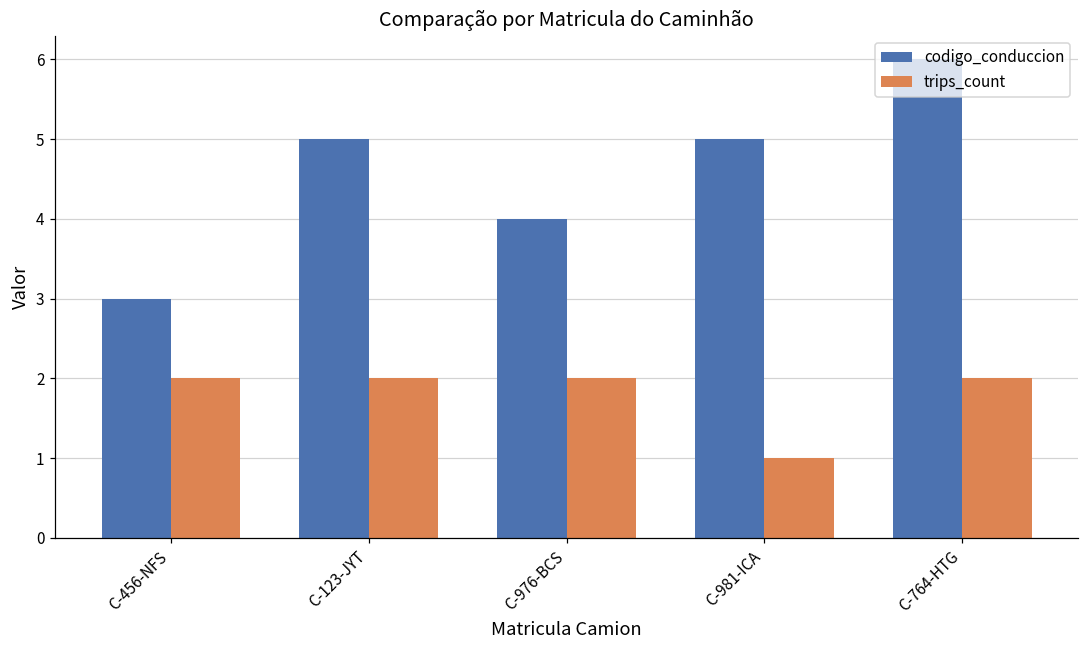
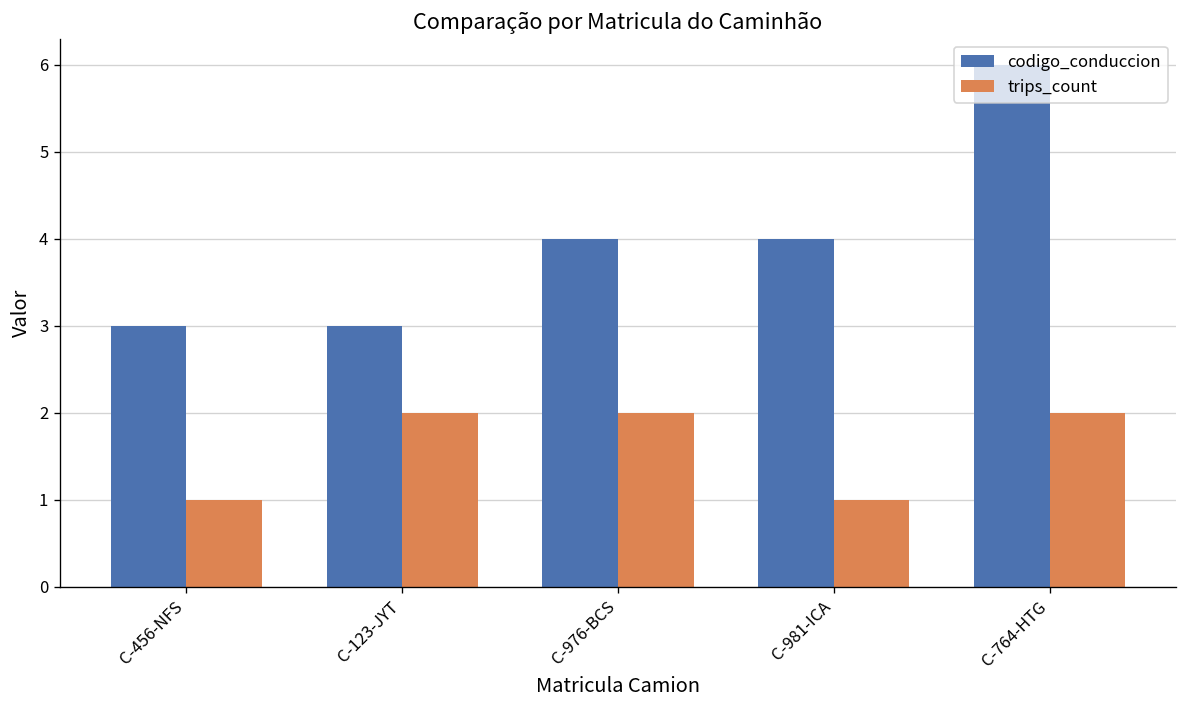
trips_count, C-456-NFS: 2 -> 1
codigo_conduccion, C-123-JYT: 5 -> 3
codigo_conduccion, C-981-ICA: 5 -> 4
